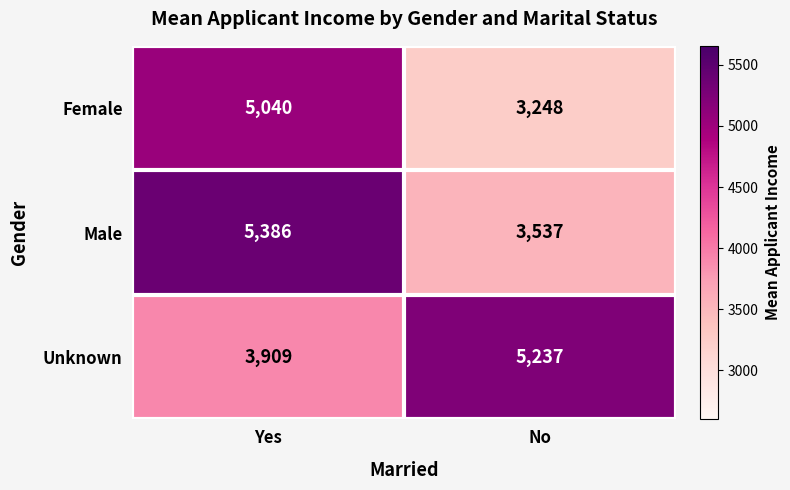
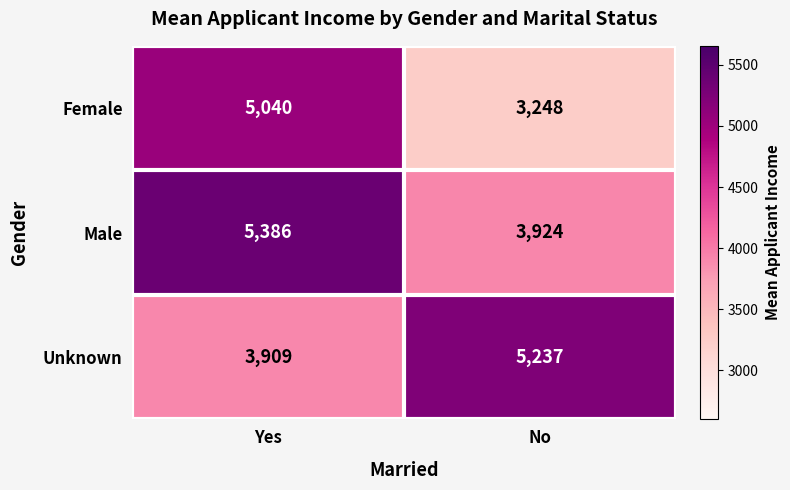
Male, No: 3,537 -> 3,924
